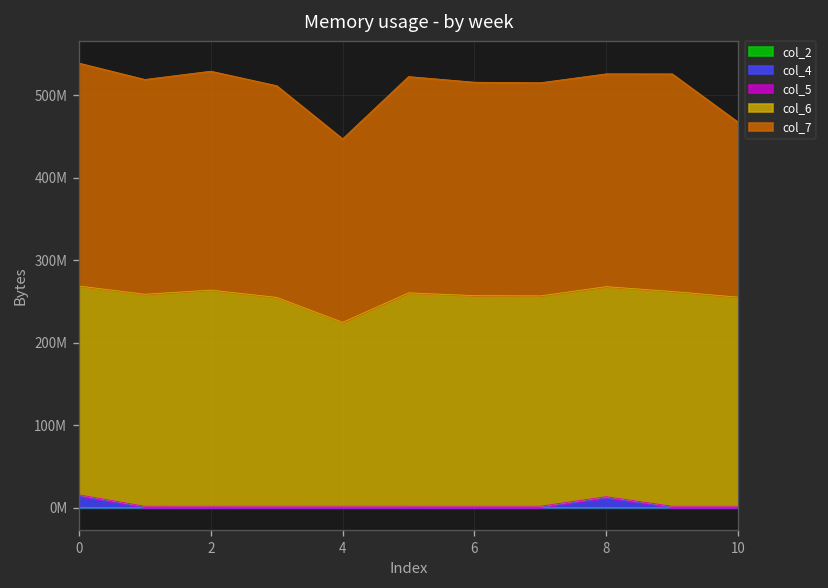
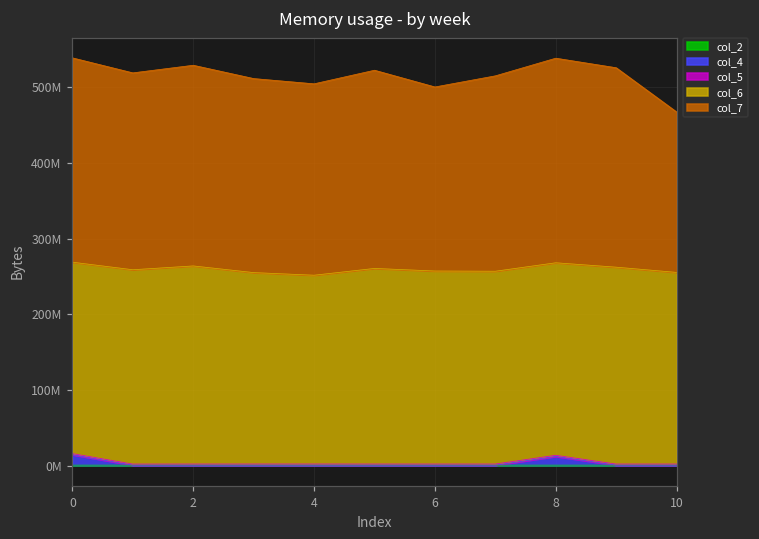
col_6, 4: 220000000 -> 250000000
col_7, 4: 220000000 -> 250000000
col_7, 6: 260000000 -> 240000000
col_7, 8: 260000000 -> 270000000
